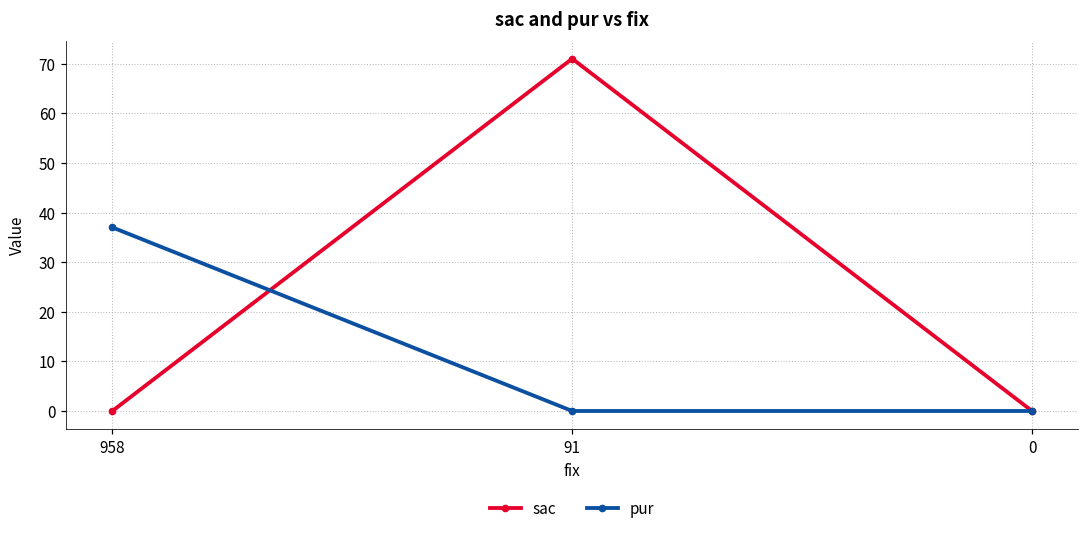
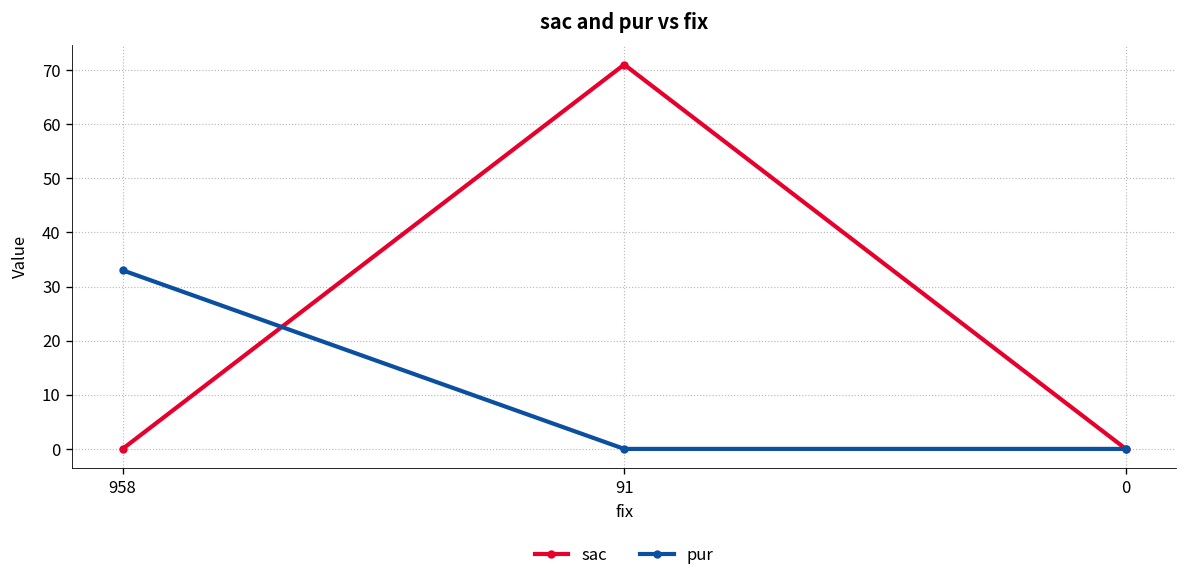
pur, 958: 37 -> 33
